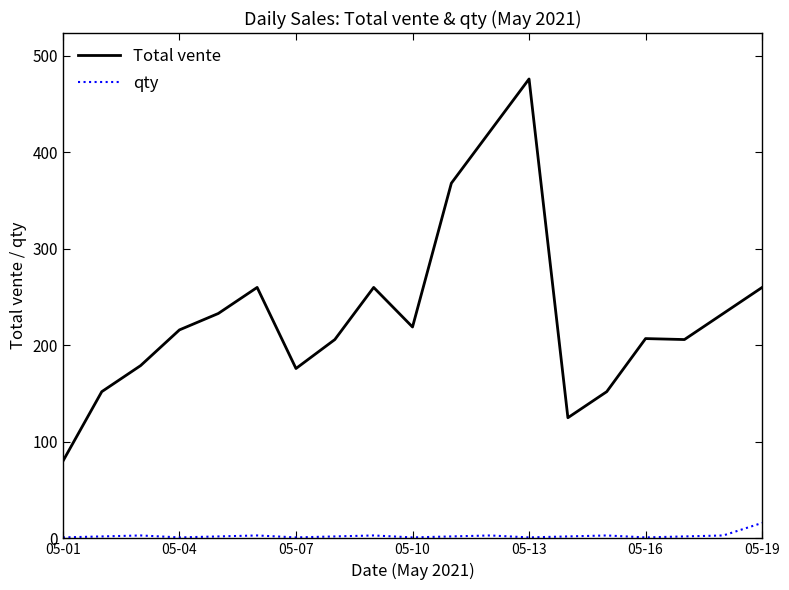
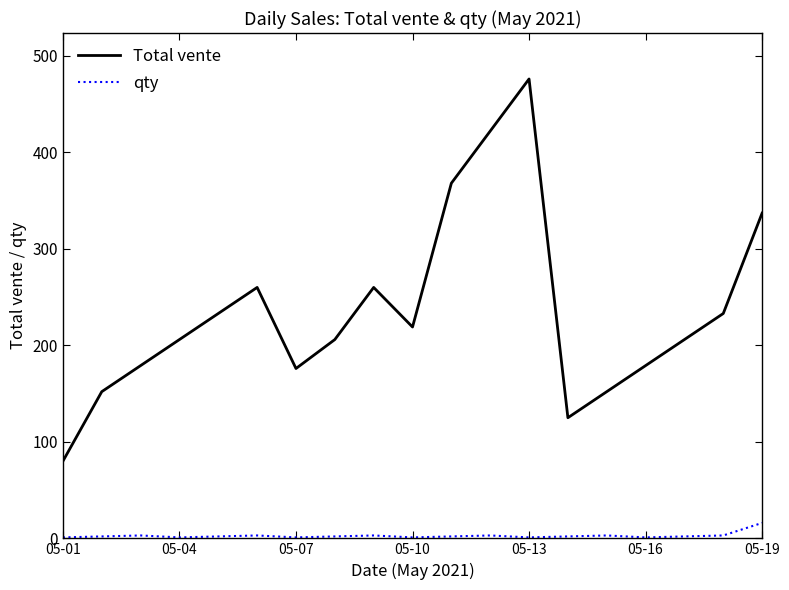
Total vente, 05-04: 220 -> 210
Total vente, 05-16: 210 -> 180
Total vente, 05-19: 260 -> 340
